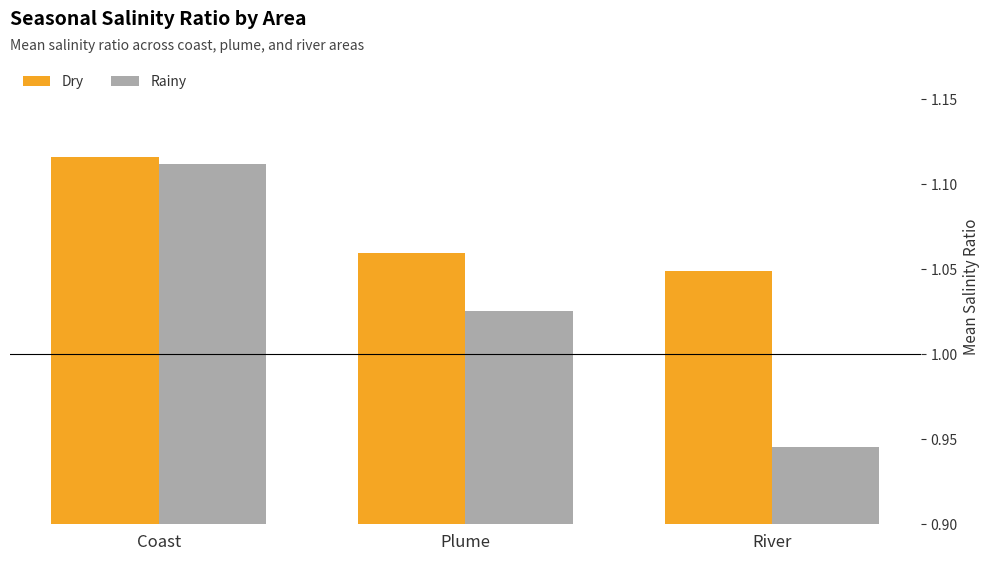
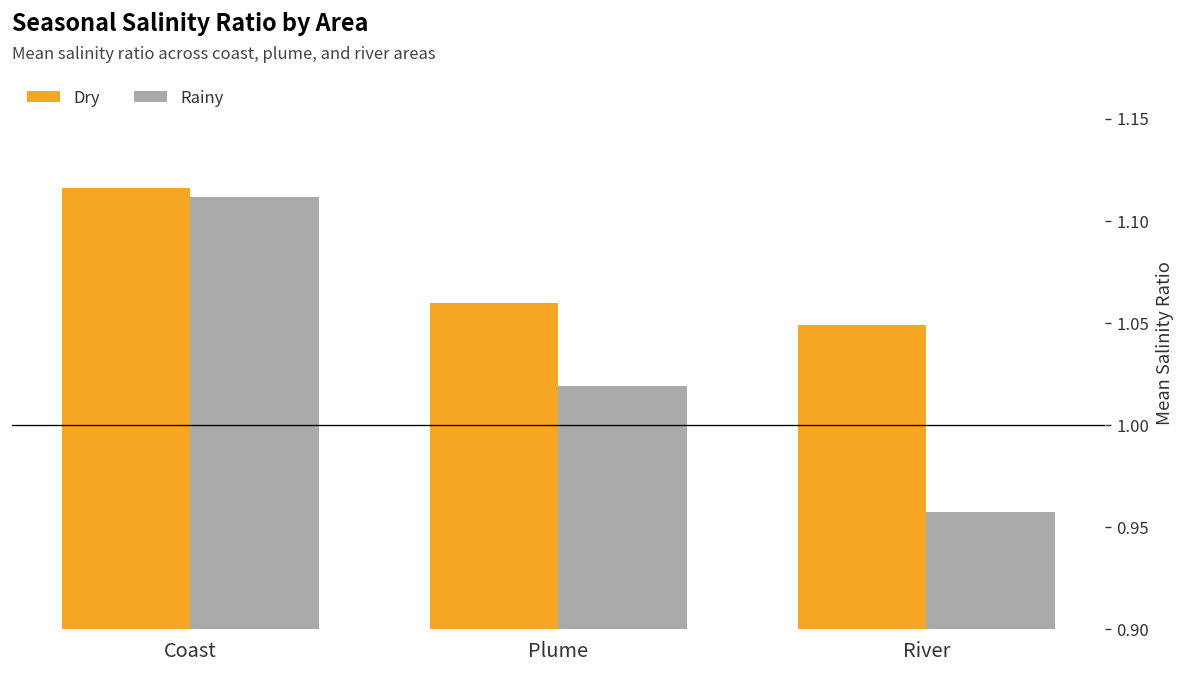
Rainy, Plume: 1.026 -> 1.019
Rainy, River: 0.945 -> 0.958
